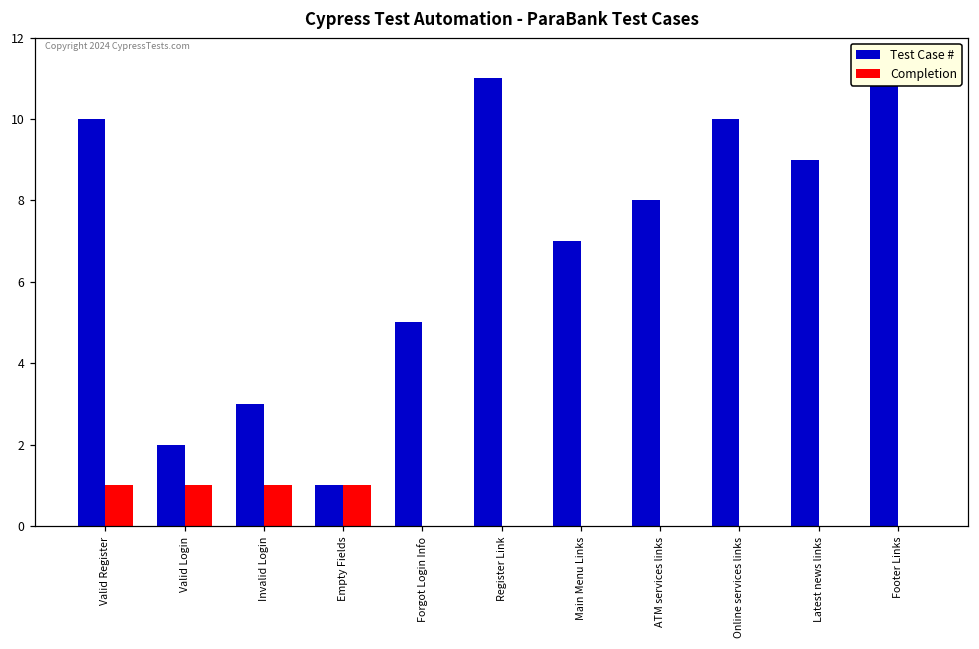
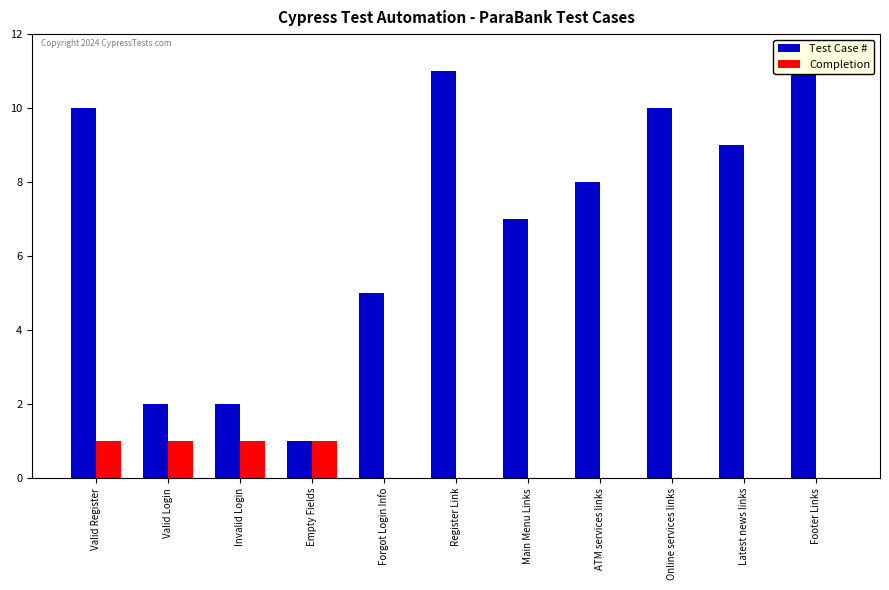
Test Case #, Invalid Login: 3 -> 2
